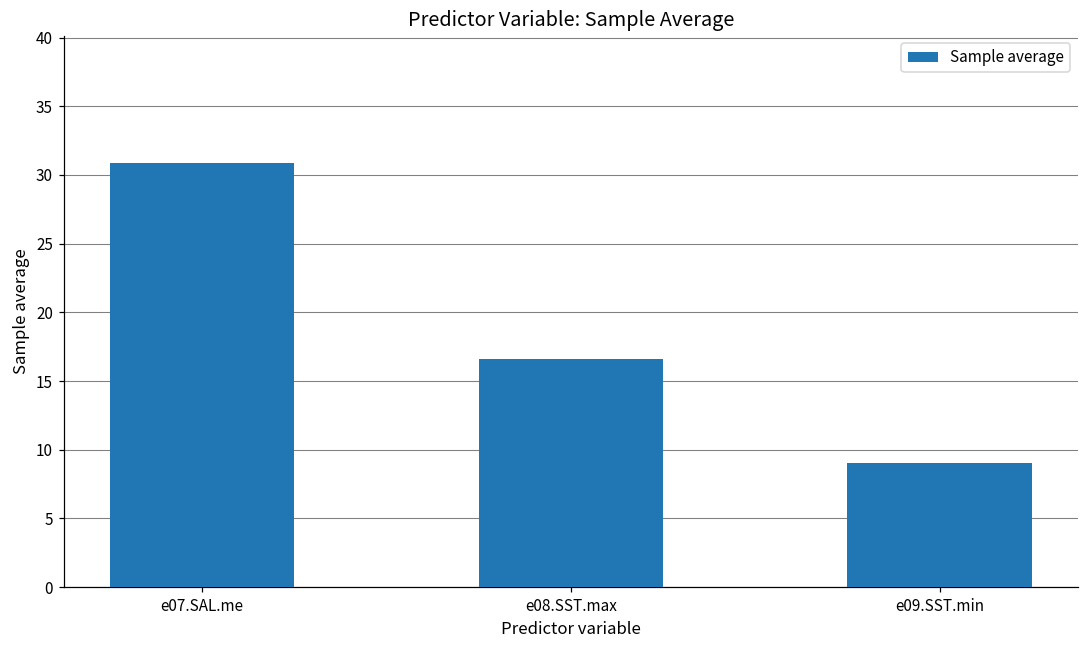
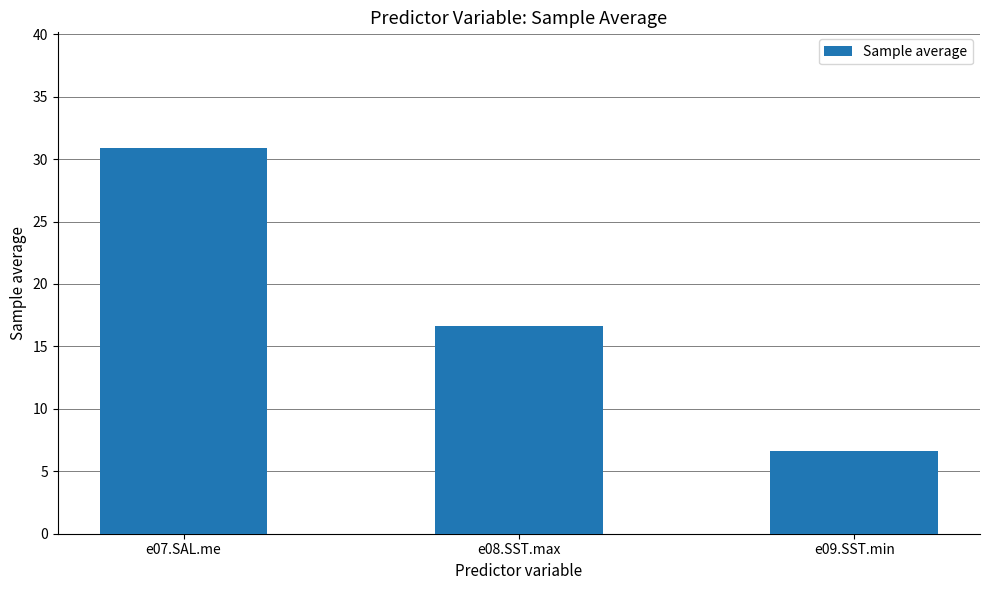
e09.SST.min: 9.0 -> 6.6
